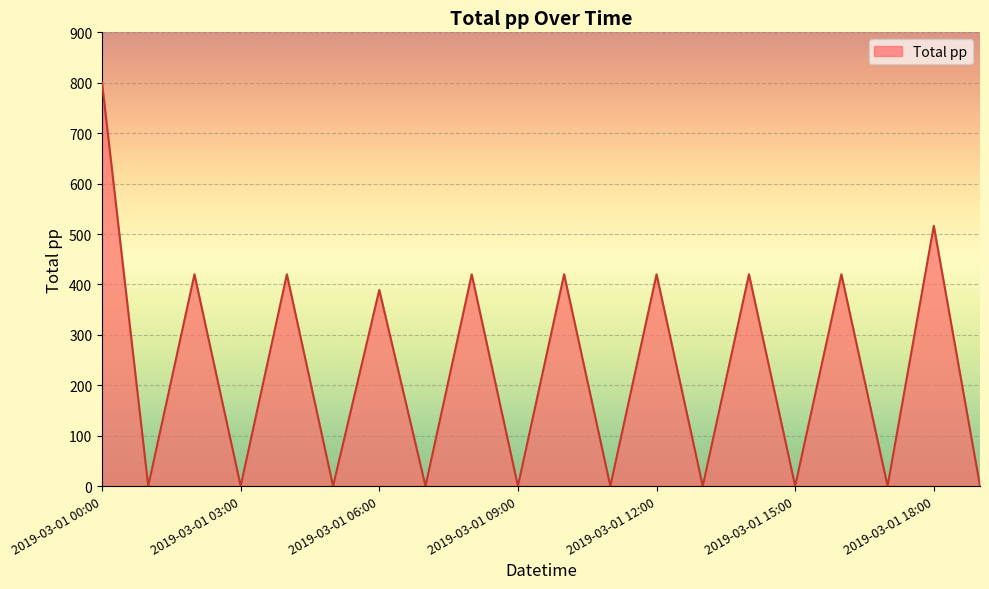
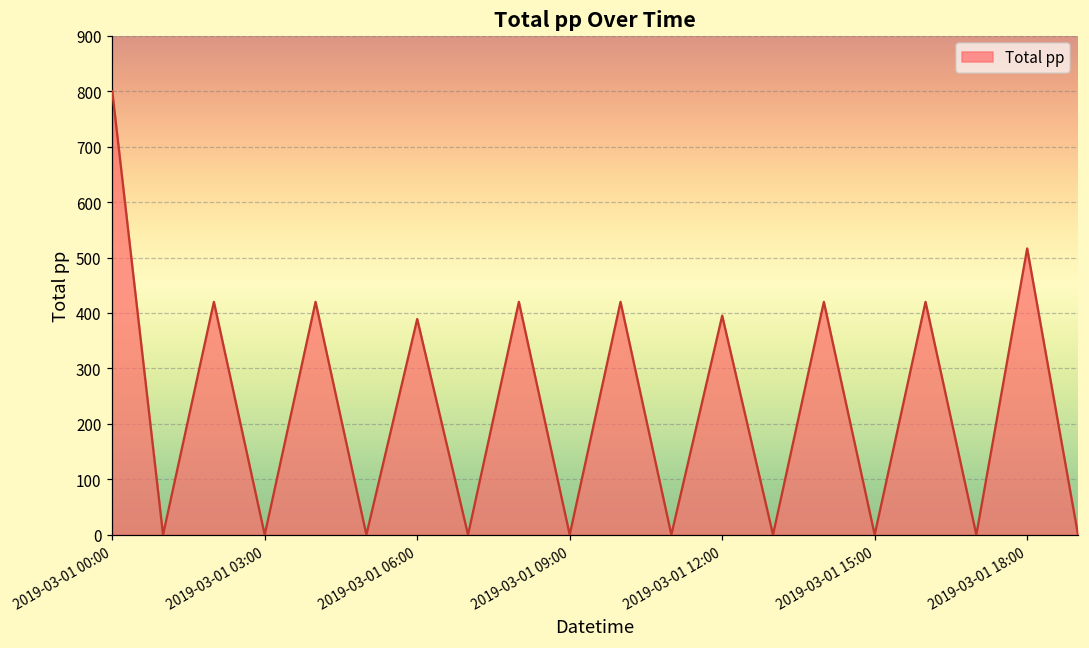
2019-03-01 12:00: 420 -> 400
